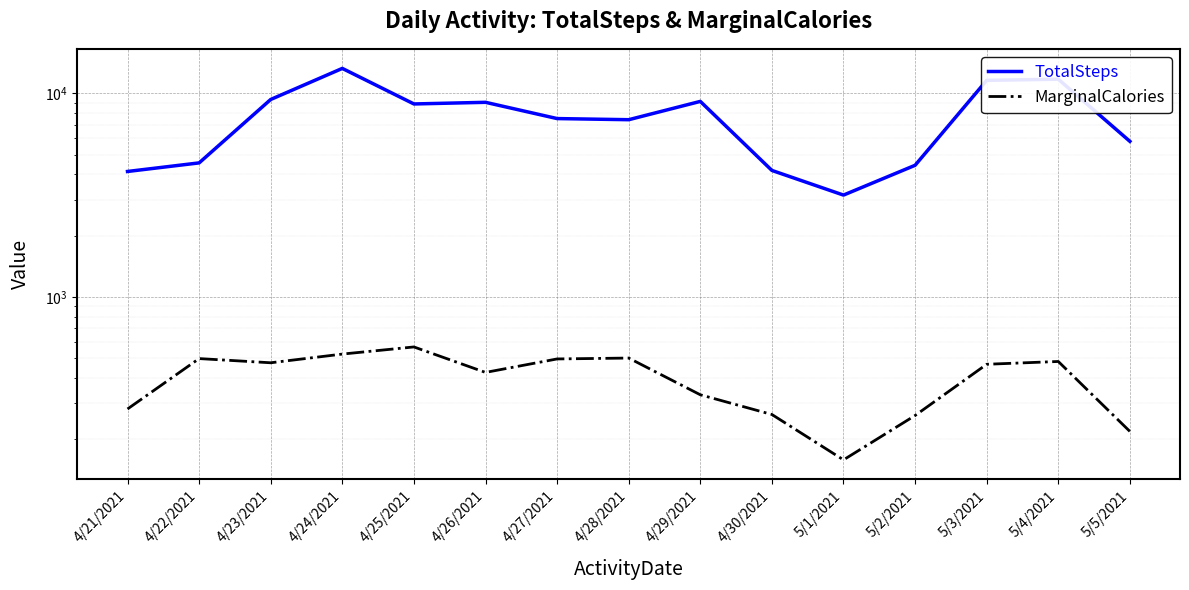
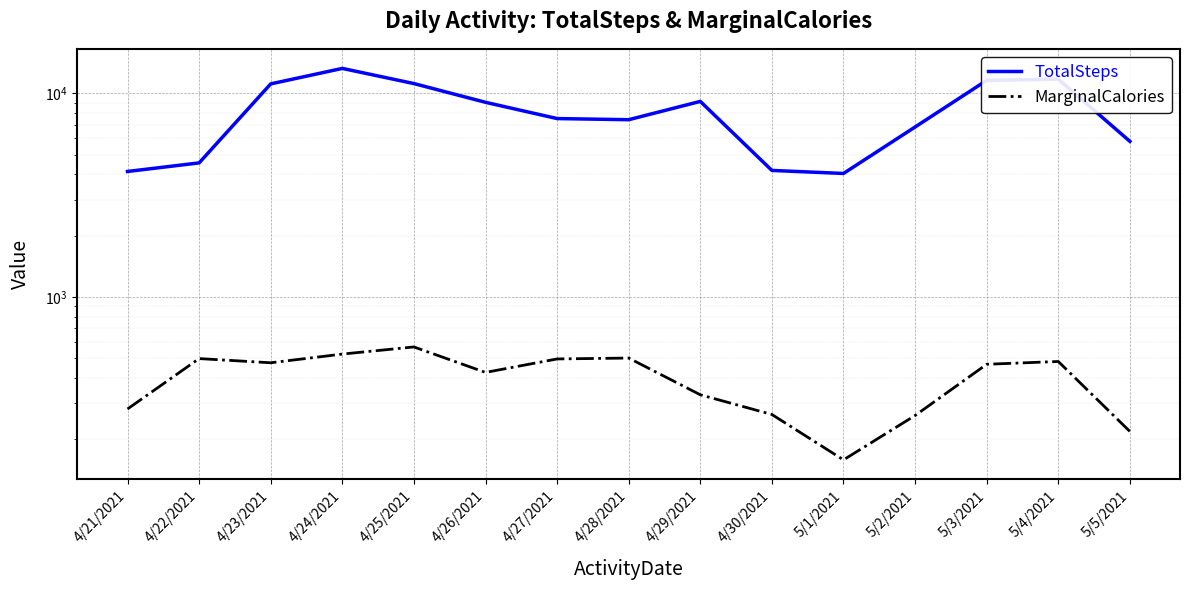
TotalSteps, 4/23/2021: 9000 -> 11000
TotalSteps, 4/25/2021: 9000 -> 11000
TotalSteps, 5/1/2021: 3200 -> 4000
TotalSteps, 5/2/2021: 4400 -> 6800
